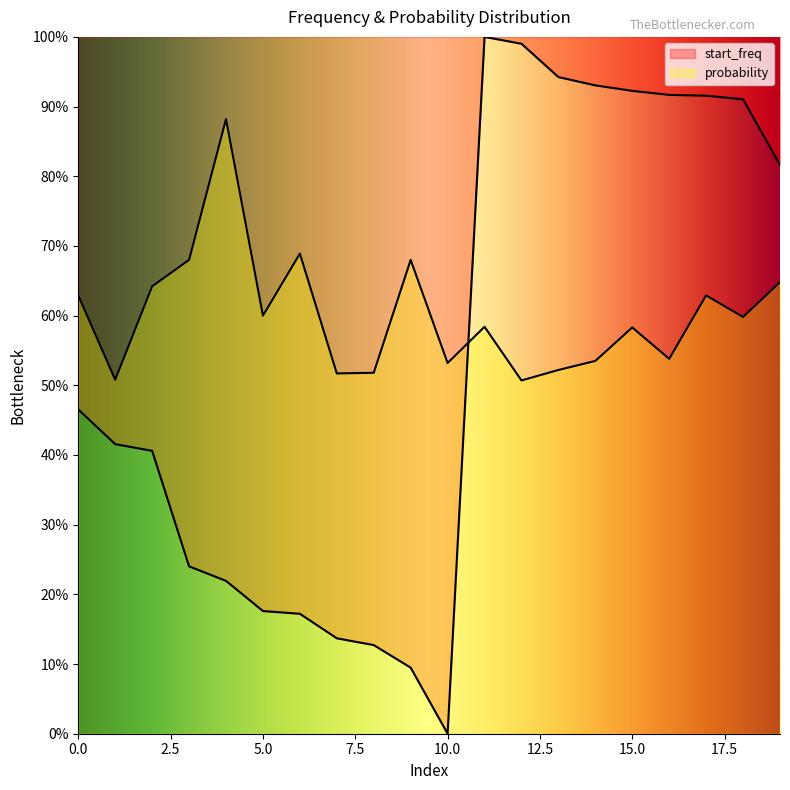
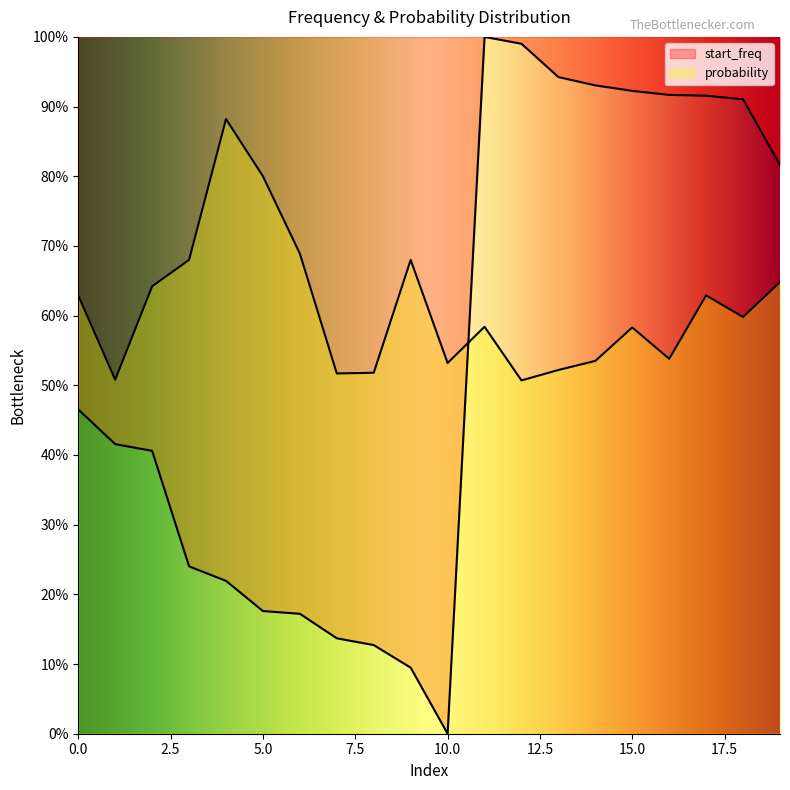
probability, 5.0: 60% -> 80%
